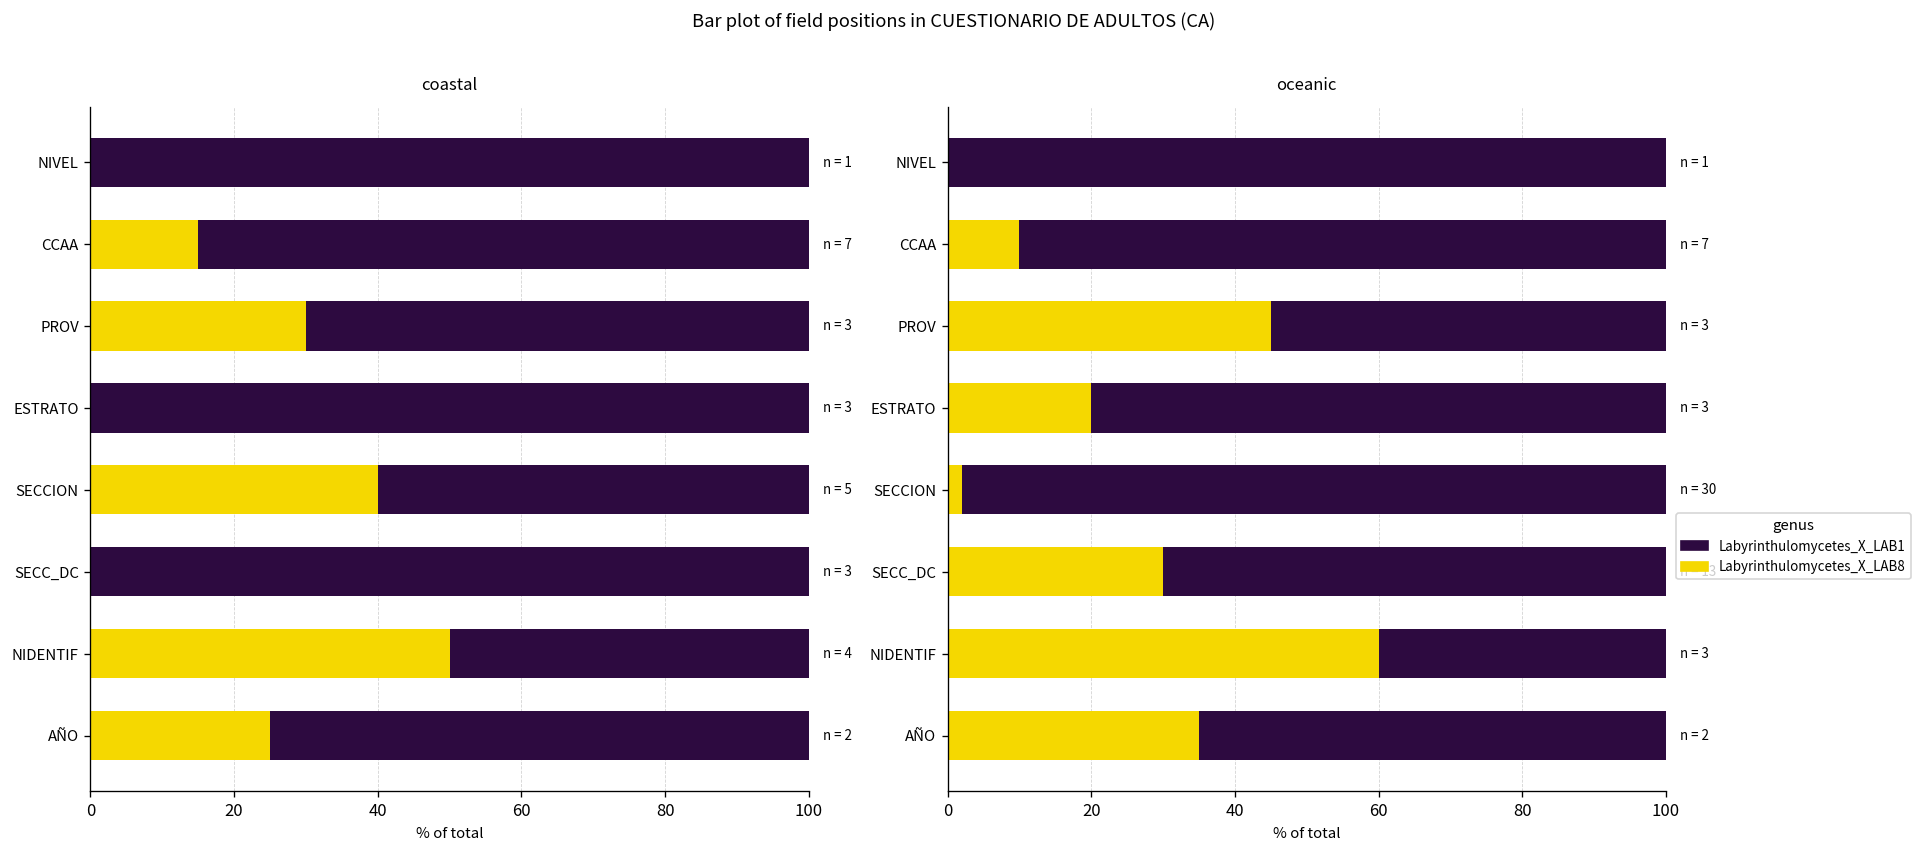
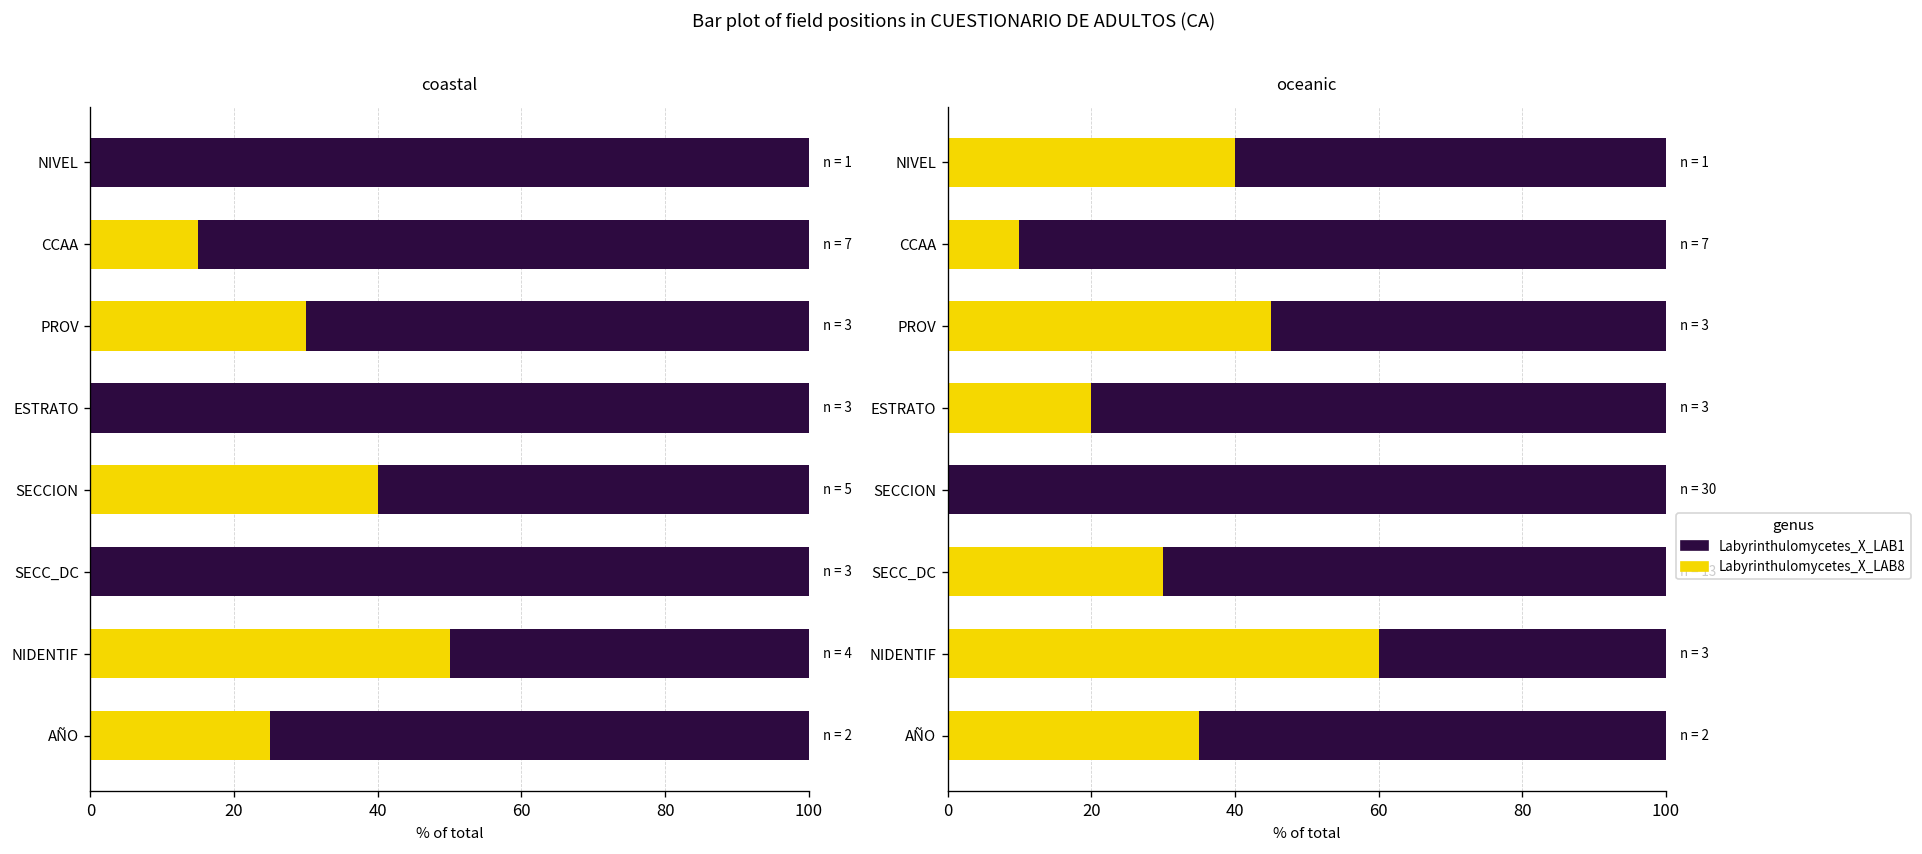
oceanic, Labyrinthulomycetes_X_LAB8, NIVEL: 0 -> 40
oceanic, Labyrinthulomycetes_X_LAB8, SECCION: 2 -> 0
